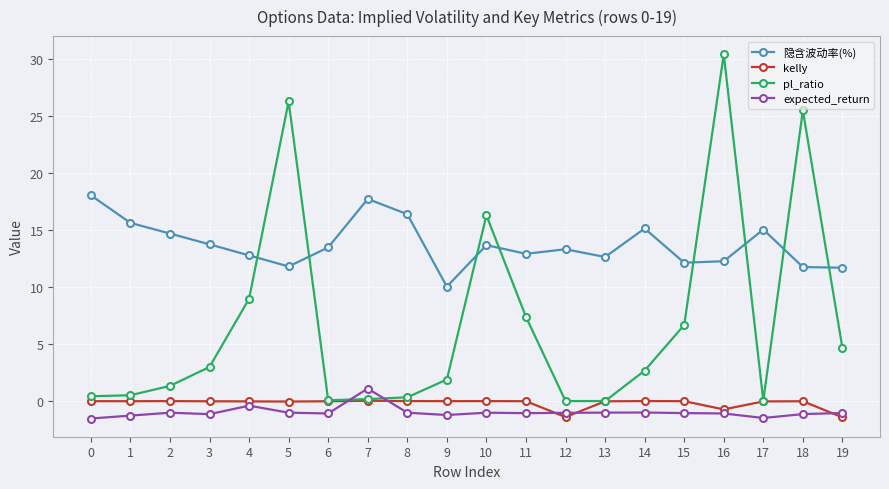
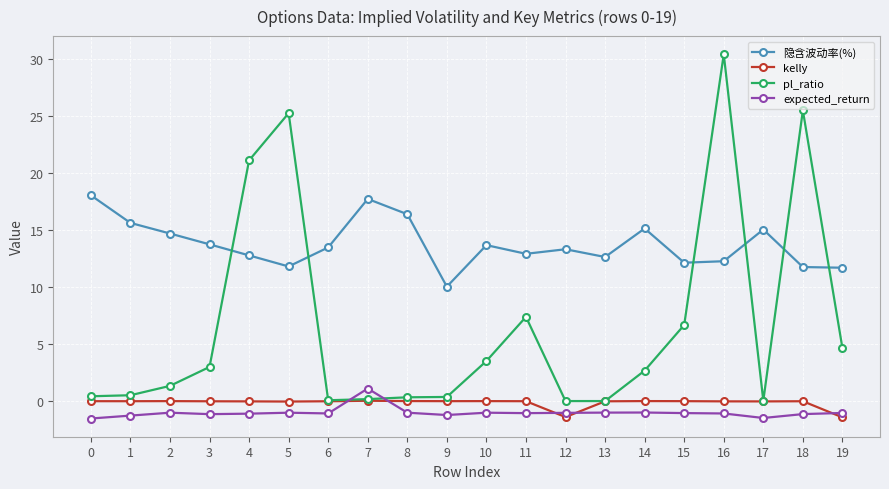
pl_ratio, 4: 9.0 -> 21.1
expected_return, 4: -0.4 -> -1.1
pl_ratio, 5: 26.3 -> 25.2
pl_ratio, 9: 1.9 -> 0.4
pl_ratio, 10: 16.3 -> 3.5
kelly, 16: -0.7 -> 0.0
